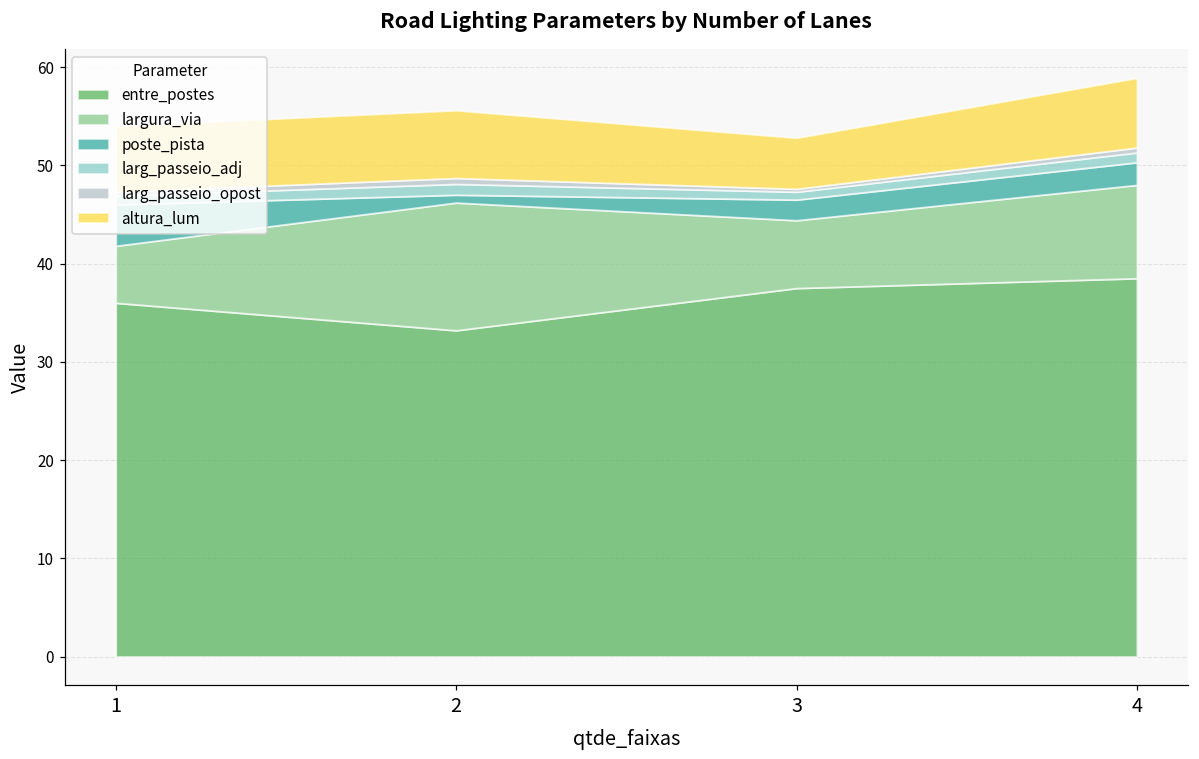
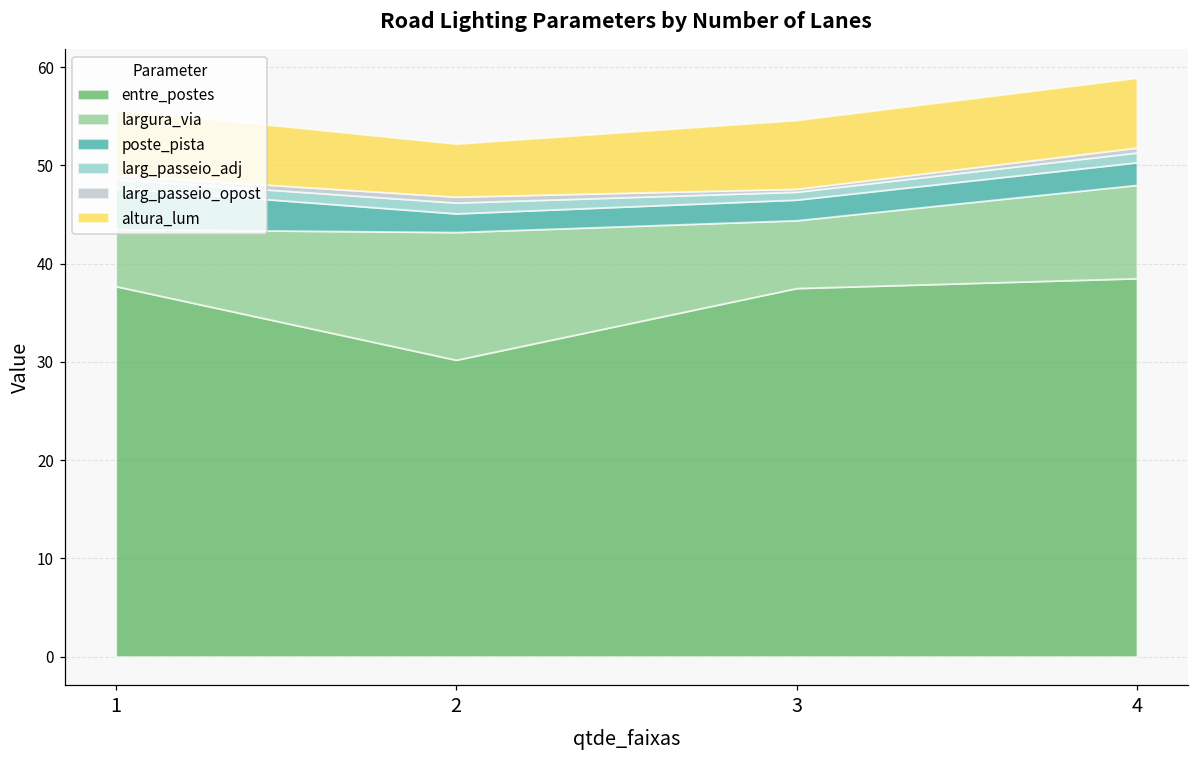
entre_postes, 1: 36 -> 38
entre_postes, 2: 33 -> 30
poste_pista, 2: 1 -> 2
altura_lum, 2: 7 -> 5
altura_lum, 3: 5 -> 7
